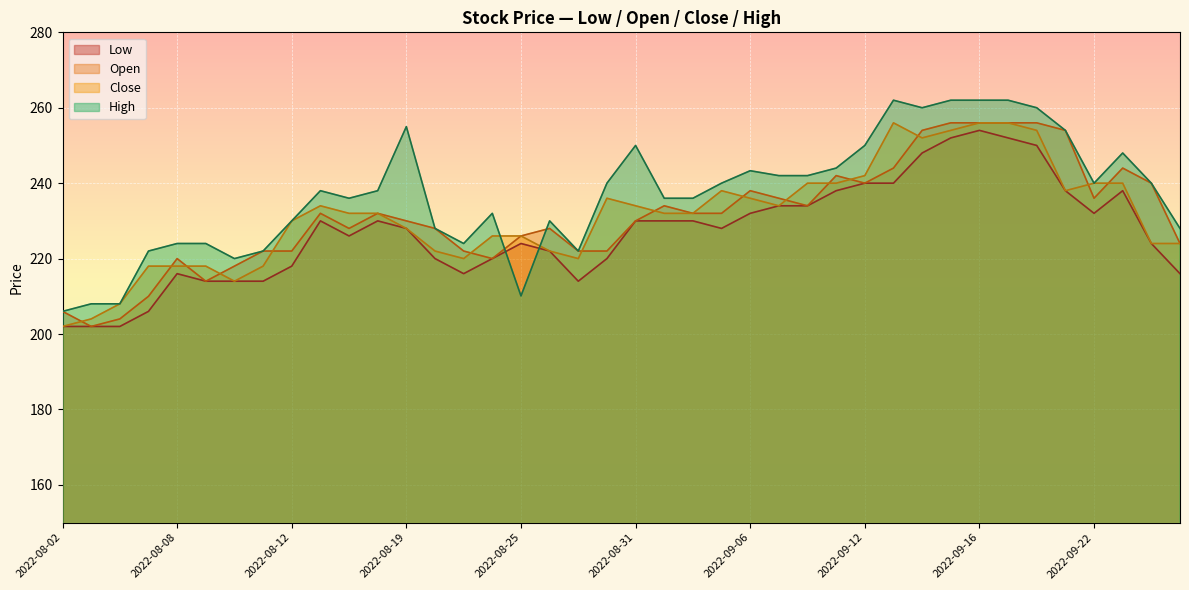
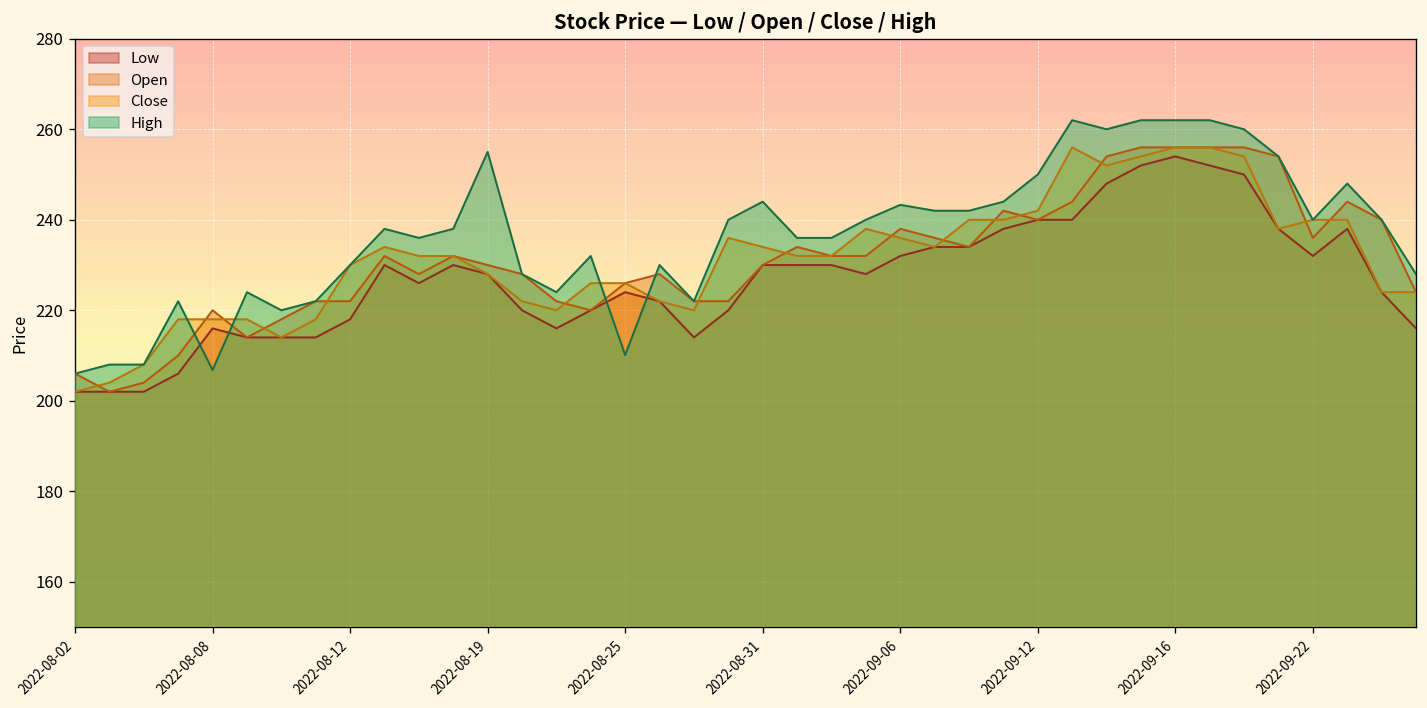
High, 2022-08-08: 224 -> 207
High, 2022-08-31: 250 -> 244
